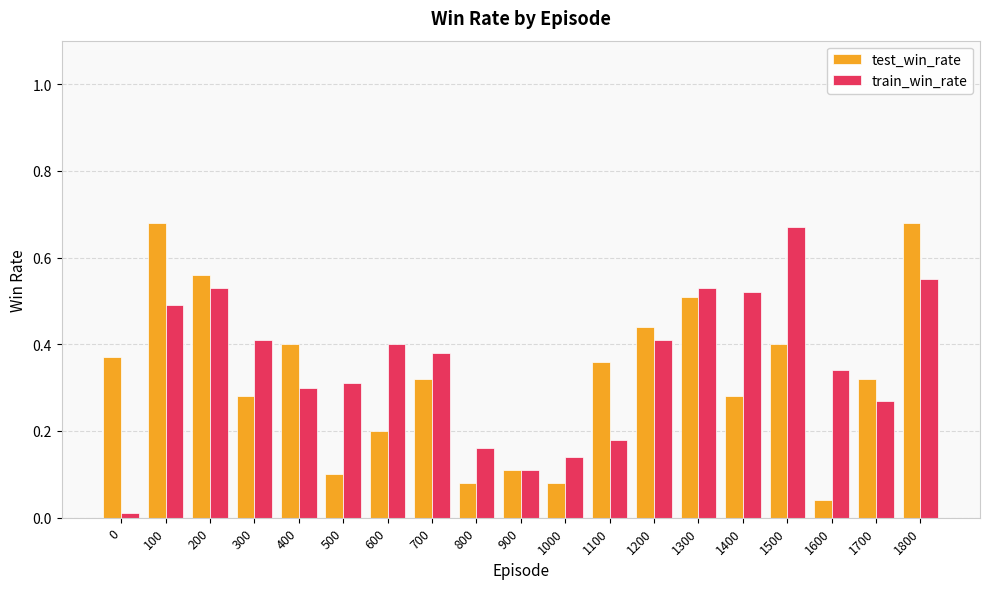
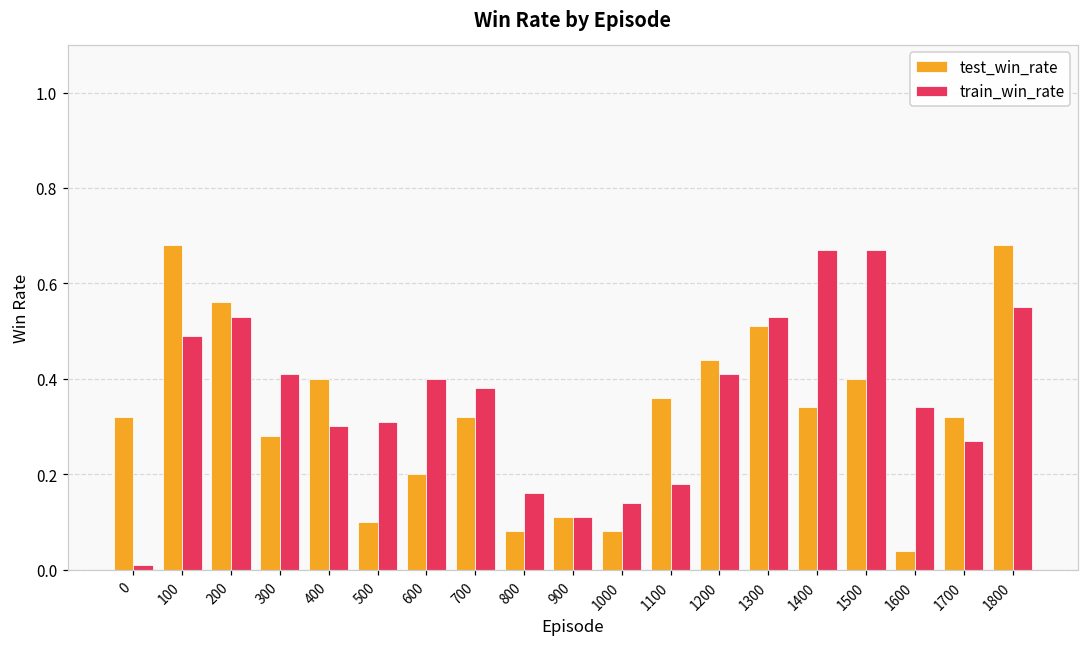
test_win_rate, 0: 0.37 -> 0.32
test_win_rate, 1400: 0.28 -> 0.34
train_win_rate, 1400: 0.52 -> 0.67
